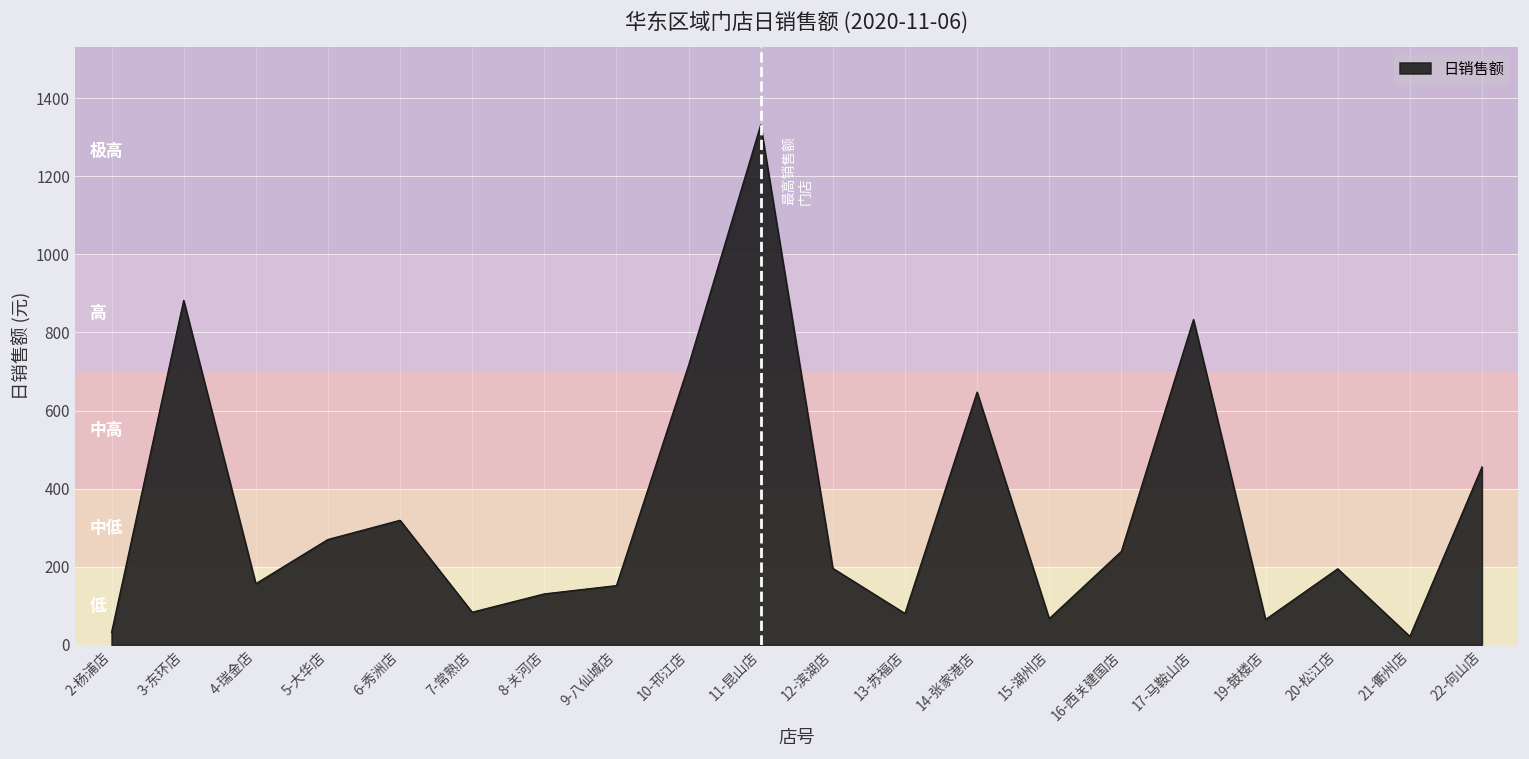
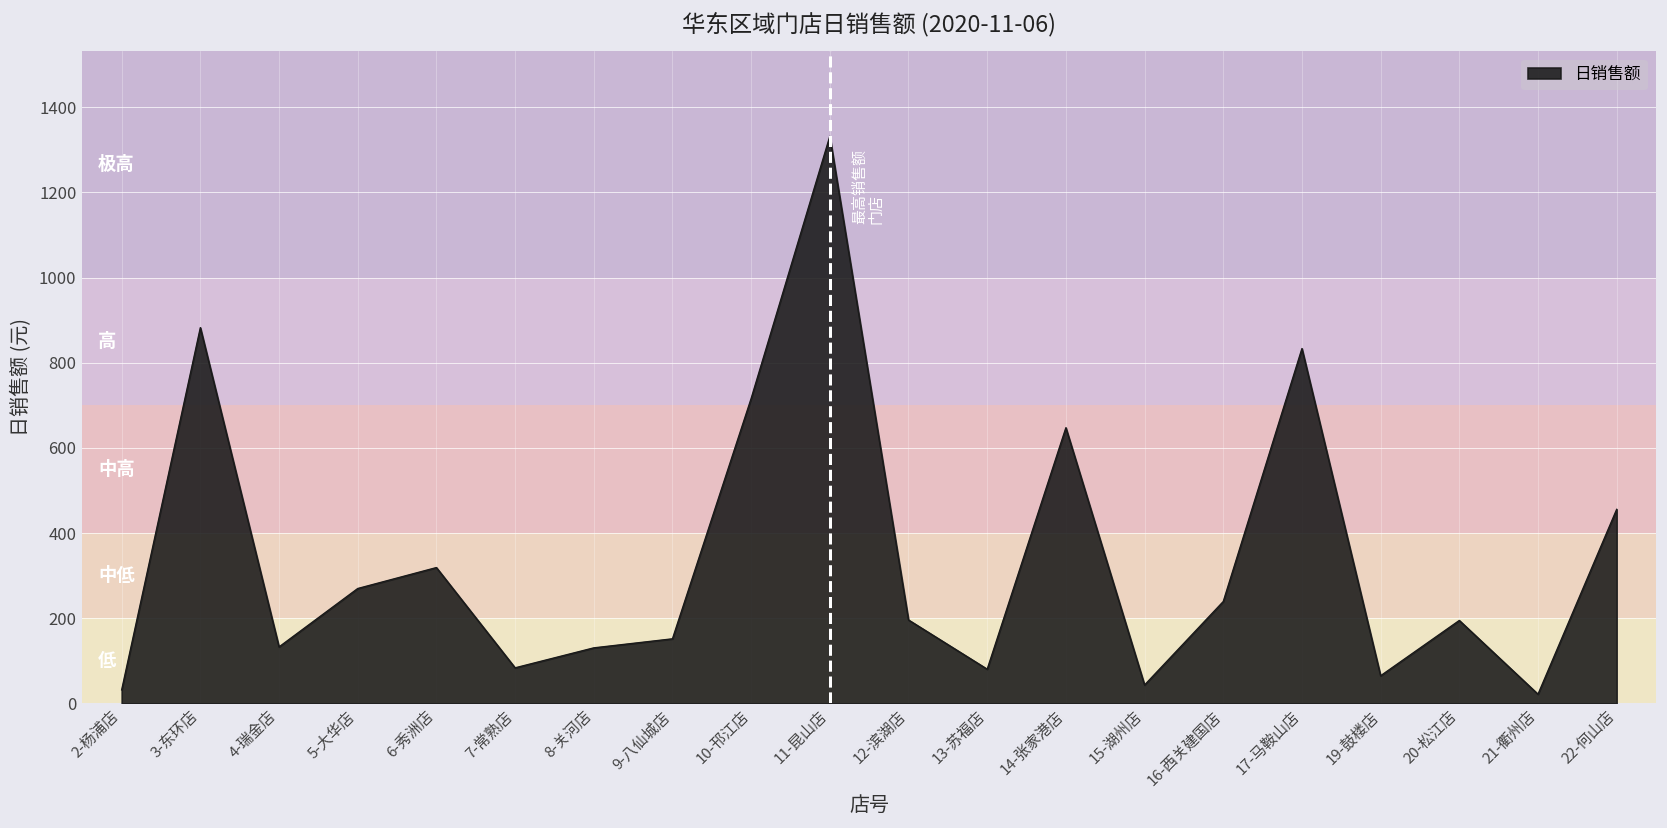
4-瑞金店: 160 -> 130
15-湖州店: 70 -> 40
